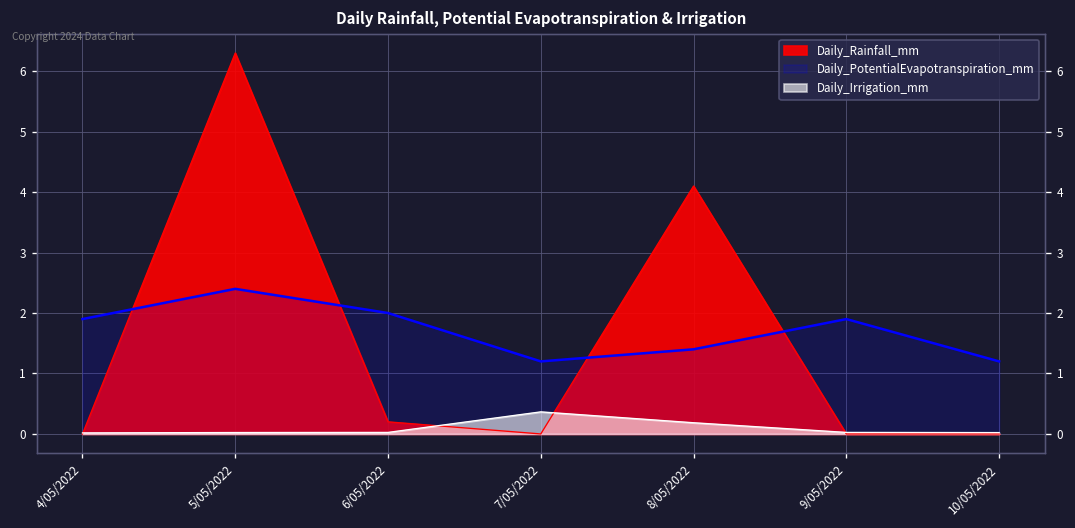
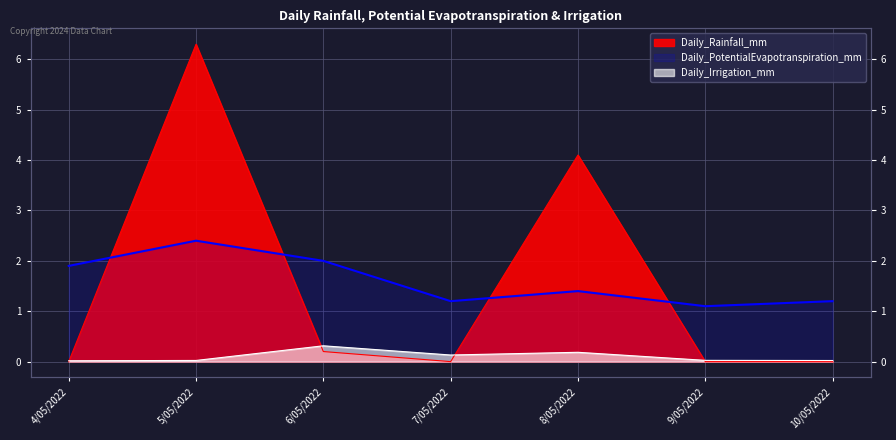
Daily_Irrigation_mm, 6/05/2022: 0.0 -> 0.3
Daily_Irrigation_mm, 7/05/2022: 0.4 -> 0.1
Daily_PotentialEvapotranspiration_mm, 9/05/2022: 1.9 -> 1.1
